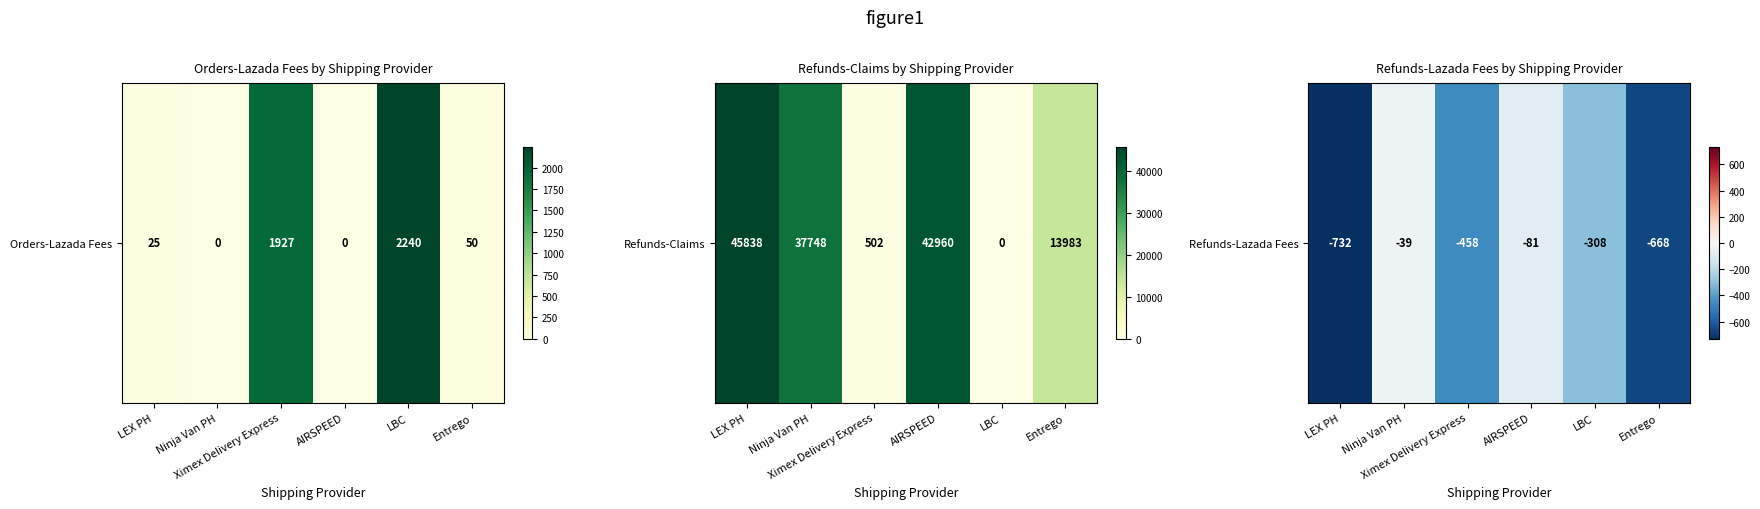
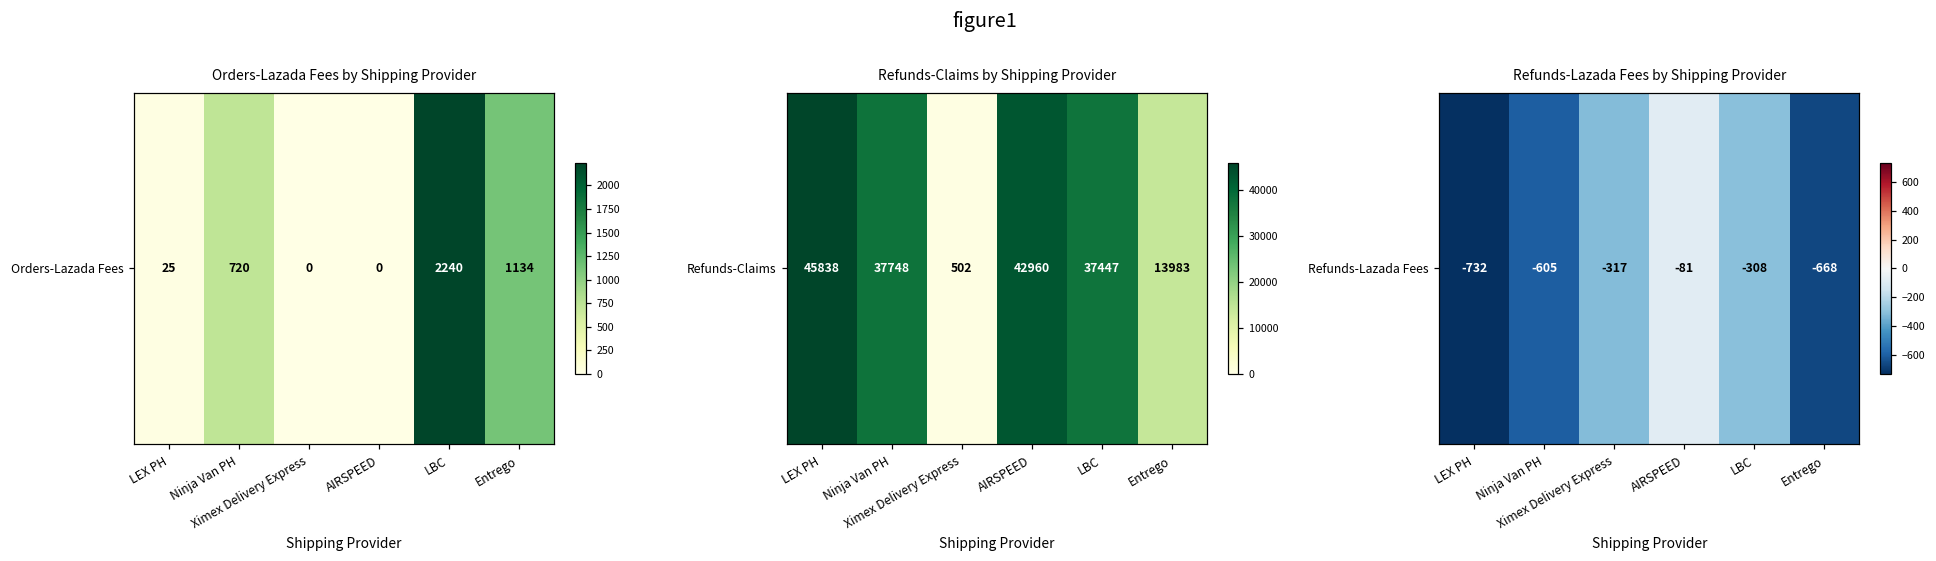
Orders-Lazada Fees by Shipping Provider, Orders-Lazada Fees, Ninja Van PH: 0 -> 720
Orders-Lazada Fees by Shipping Provider, Orders-Lazada Fees, Ximex Delivery Express: 1927 -> 0
Orders-Lazada Fees by Shipping Provider, Orders-Lazada Fees, Entrego: 50 -> 1134
Refunds-Claims by Shipping Provider, Refunds-Claims, LBC: 0 -> 37447
Refunds-Lazada Fees by Shipping Provider, Refunds-Lazada Fees, Ninja Van PH: -39 -> -605
Refunds-Lazada Fees by Shipping Provider, Refunds-Lazada Fees, Ximex Delivery Express: -458 -> -317
